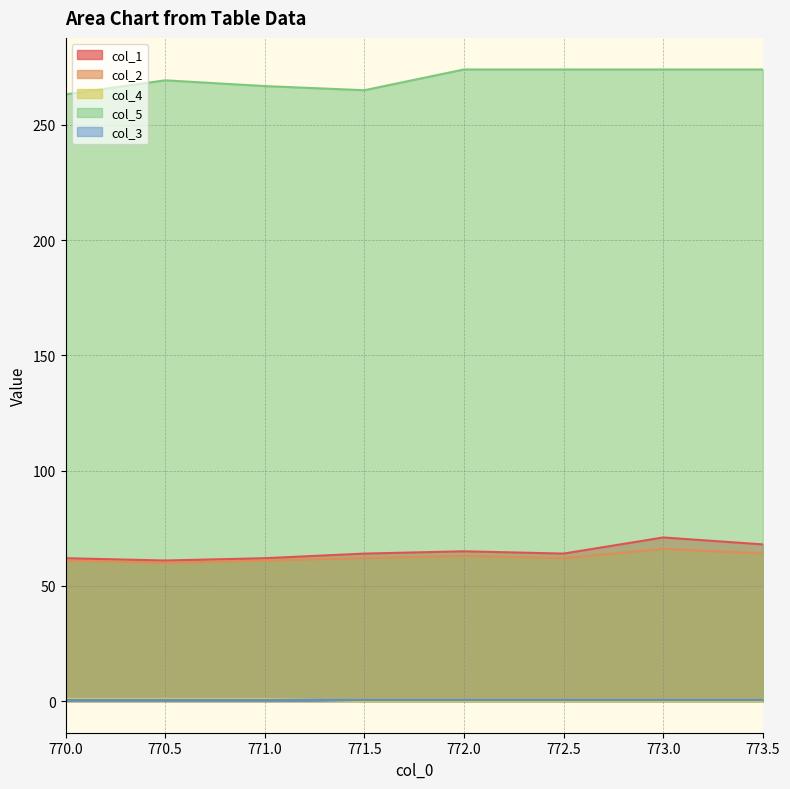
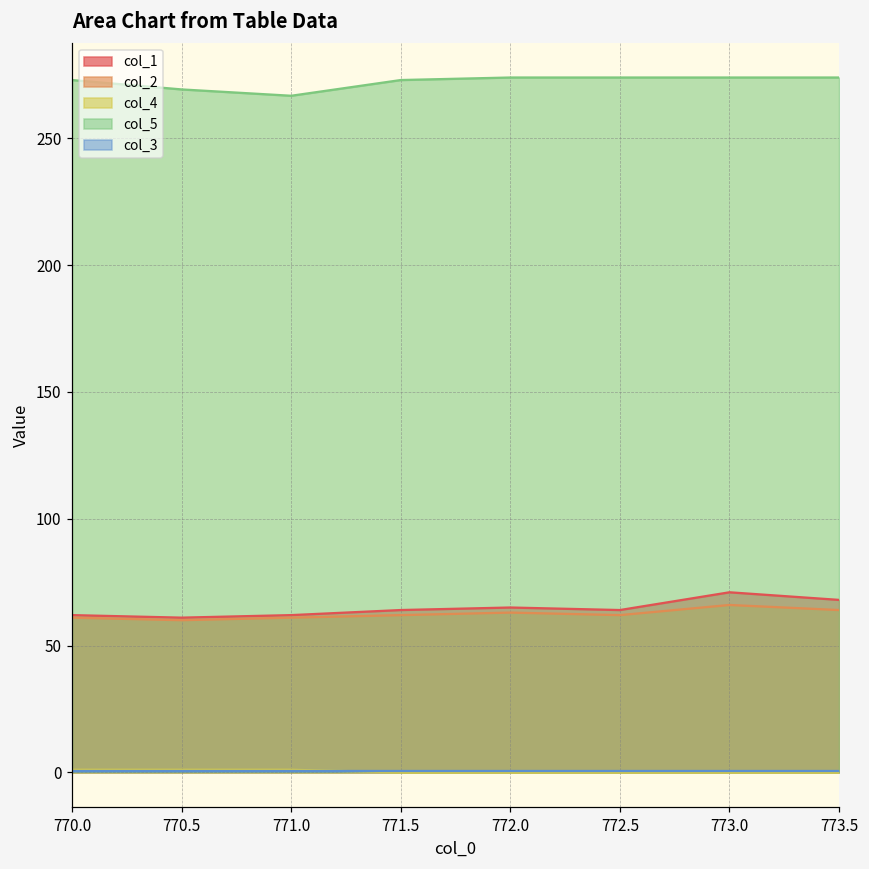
col_5, 770.0: 263 -> 273
col_5, 771.5: 265 -> 273
